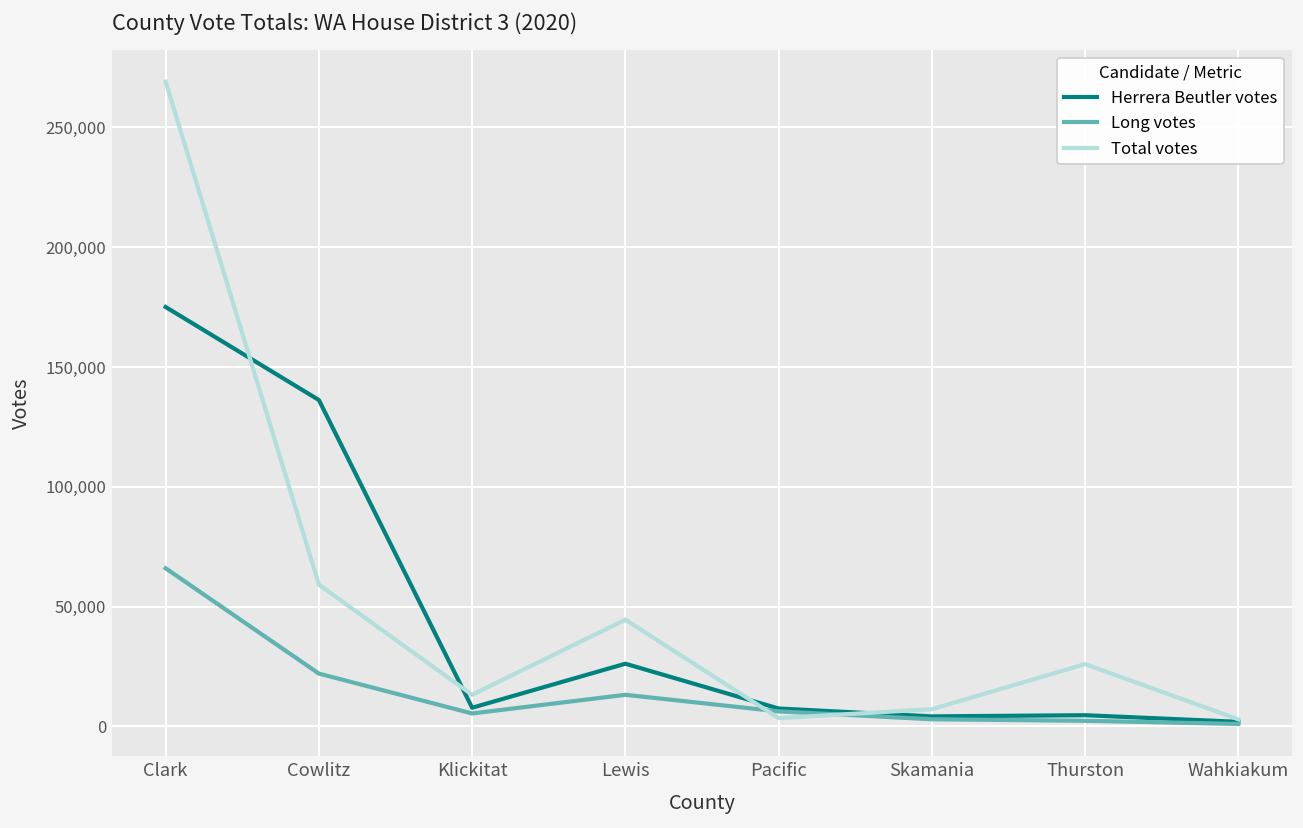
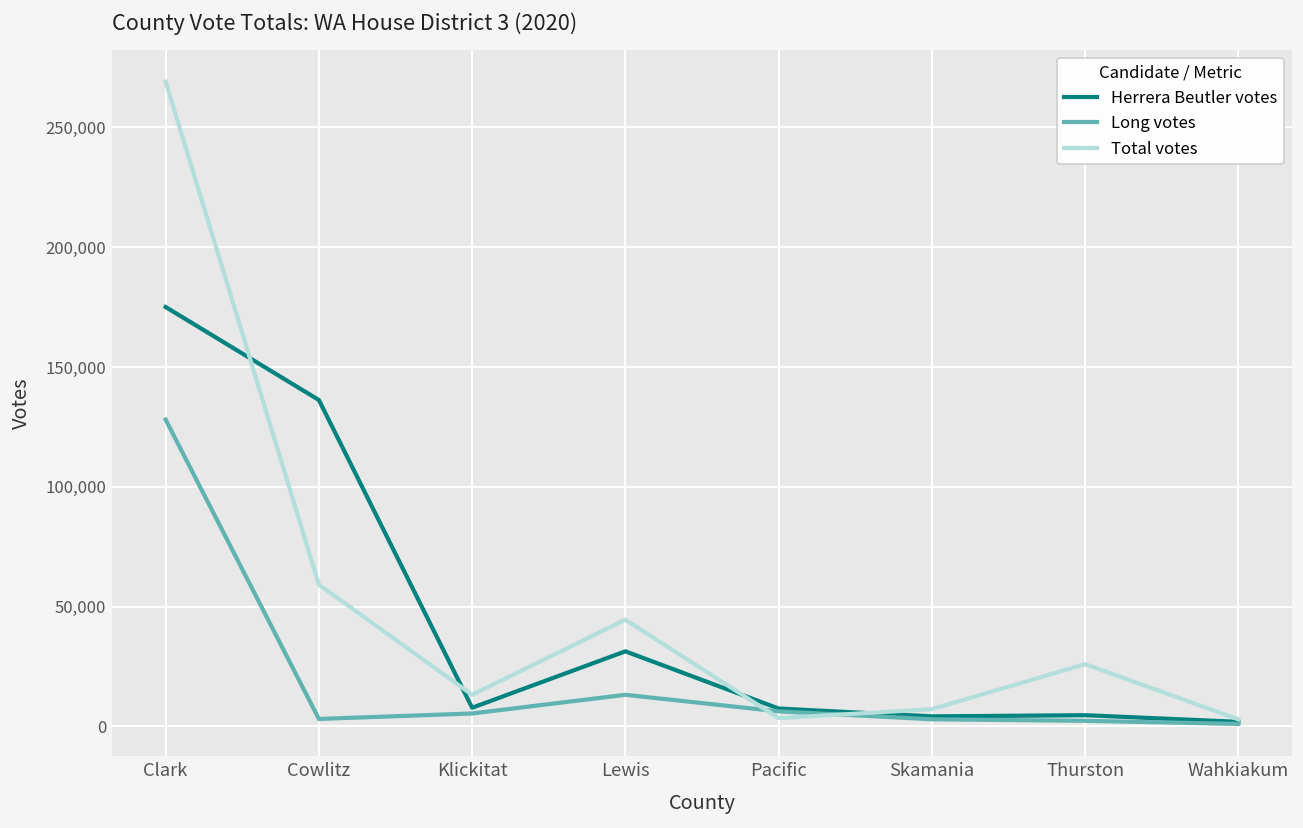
Long votes, Clark: 66,000 -> 128,000
Long votes, Cowlitz: 22,000 -> 3,000
Herrera Beutler votes, Lewis: 26,000 -> 31,000
